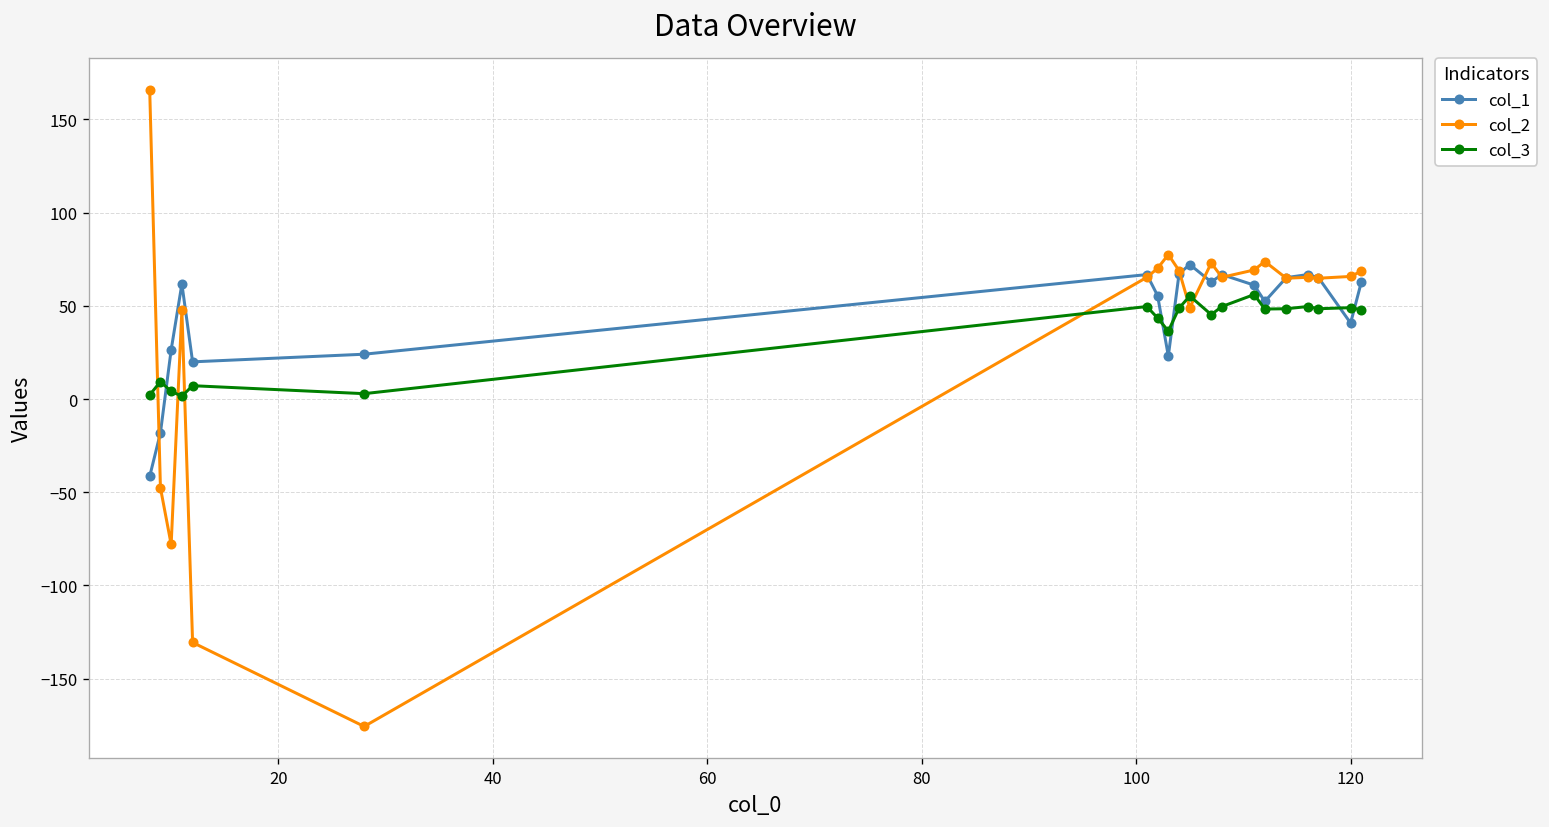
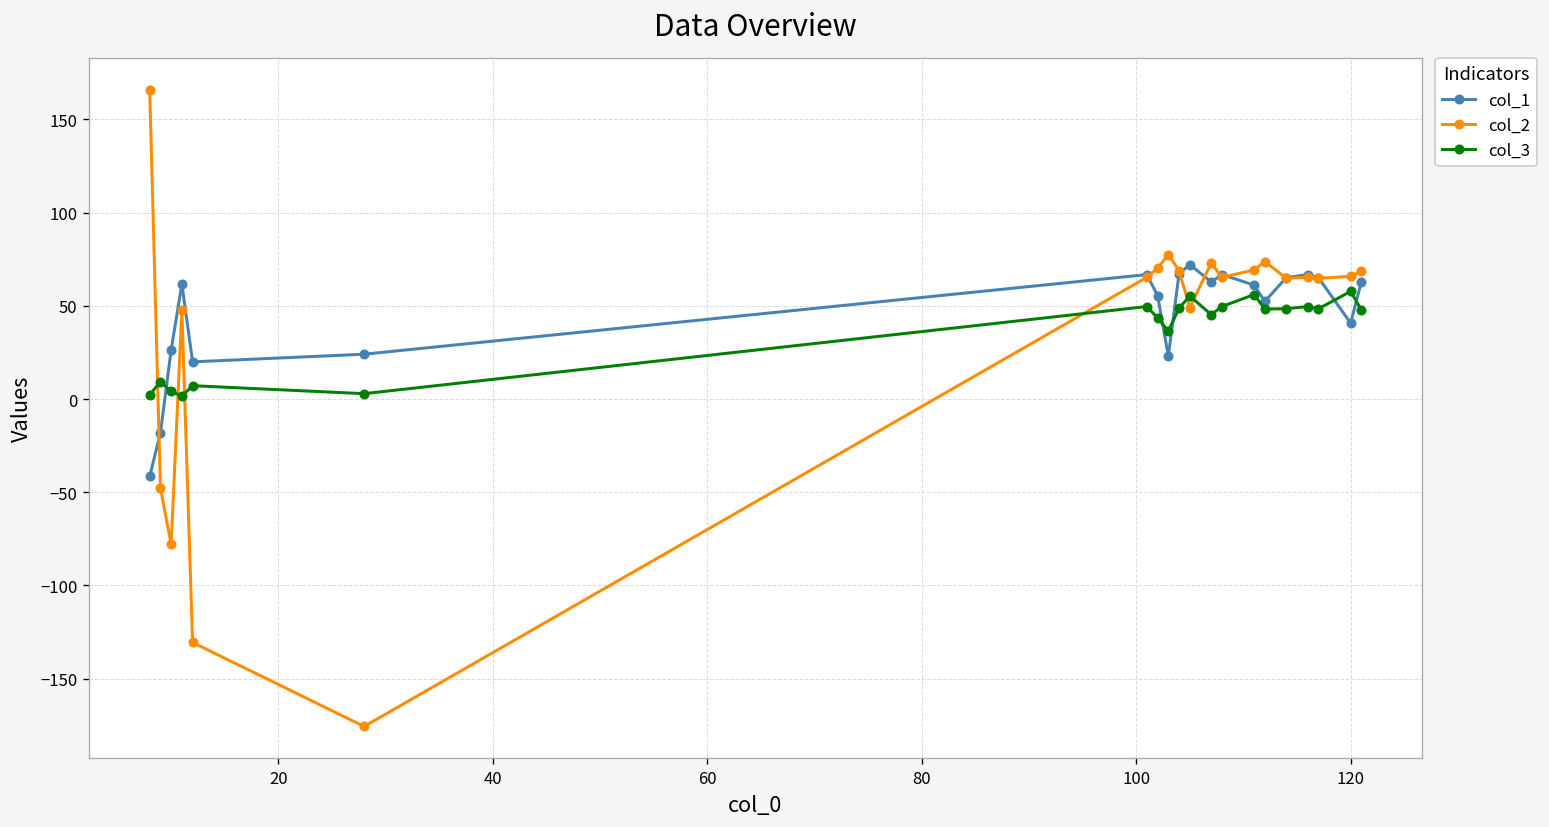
col_3, 120: 49 -> 58
